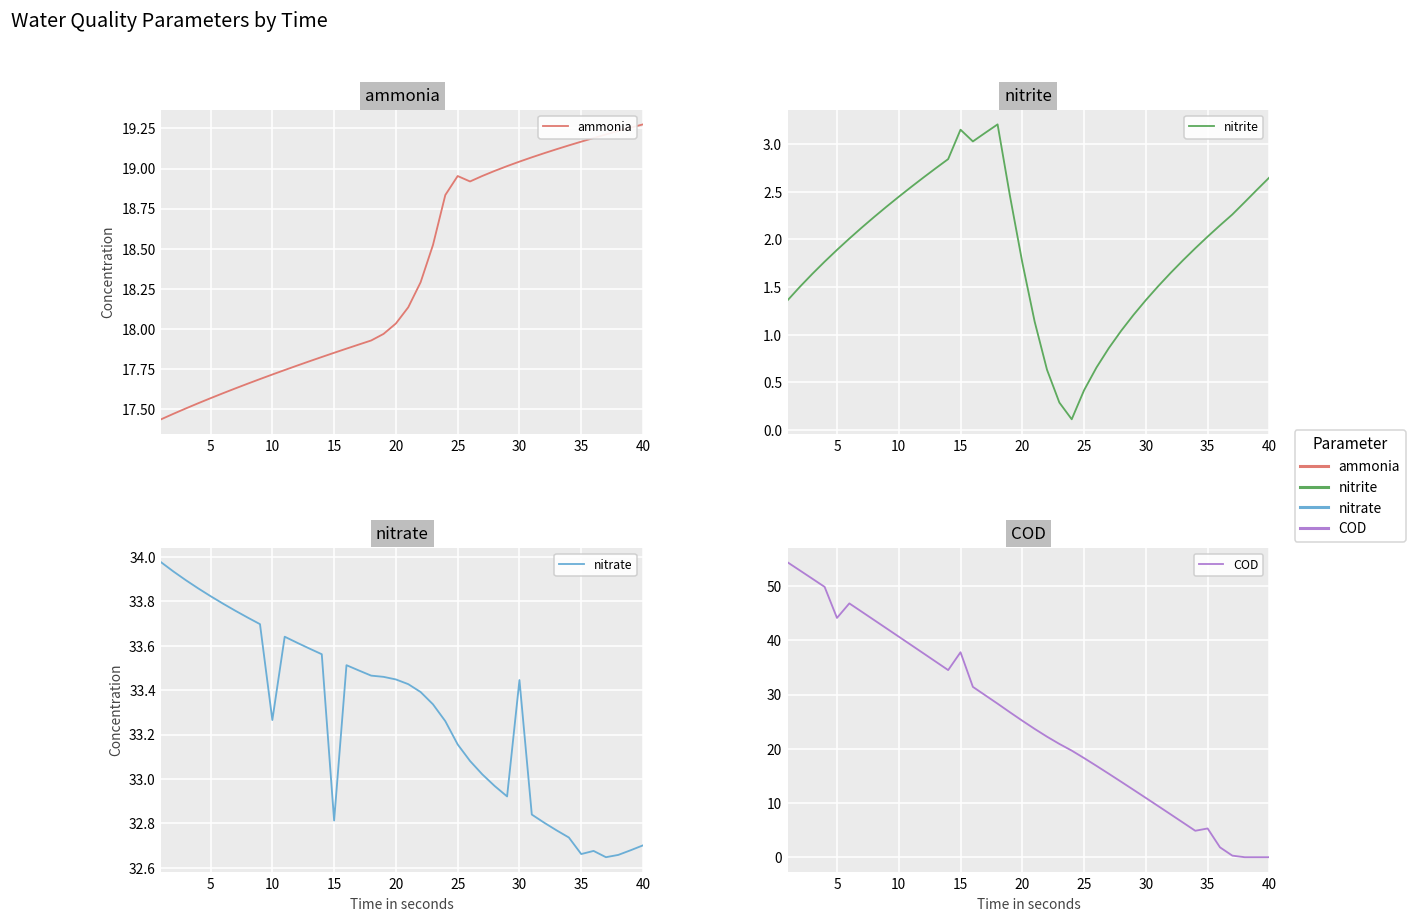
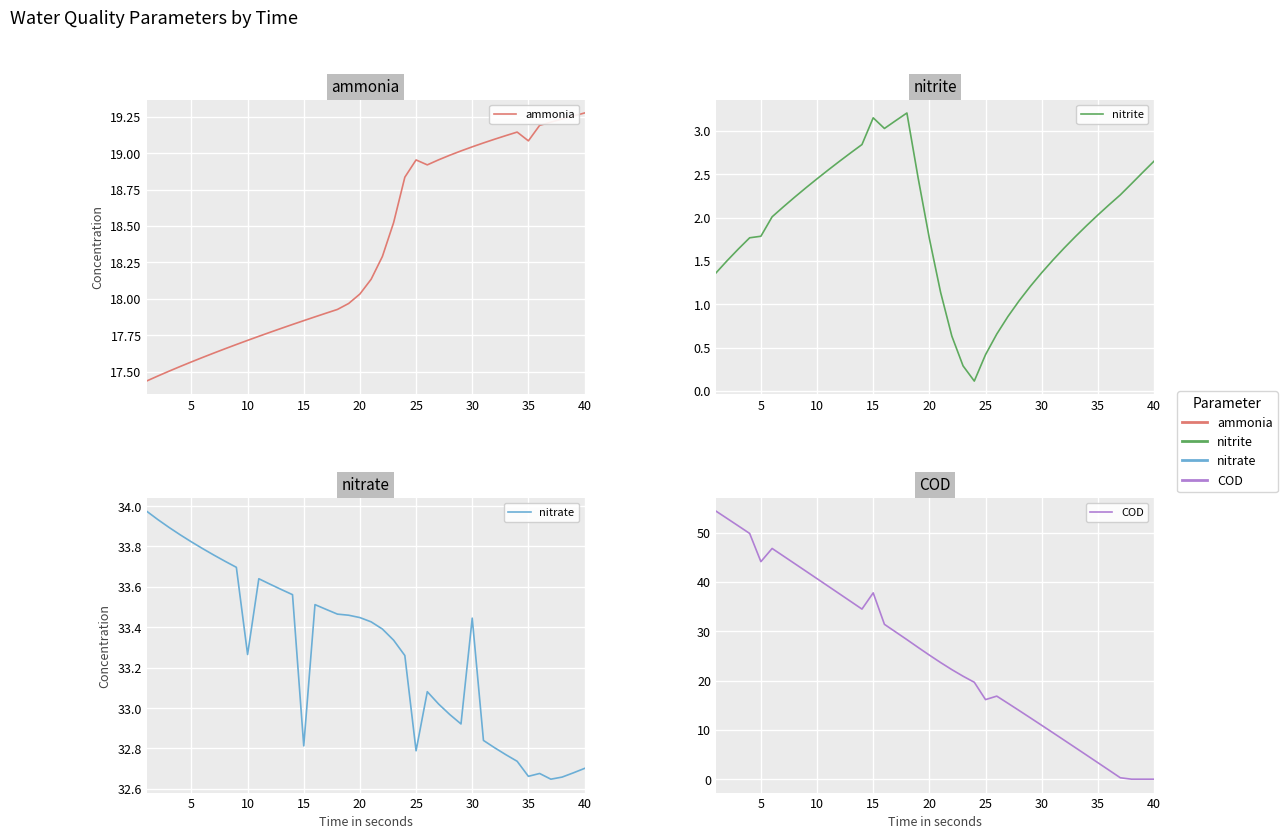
ammonia, 35: 19.17 -> 19.08
nitrite, 5: 1.9 -> 1.8
nitrate, 25: 33.16 -> 32.79
COD, 25: 18 -> 16
COD, 35: 5 -> 3
